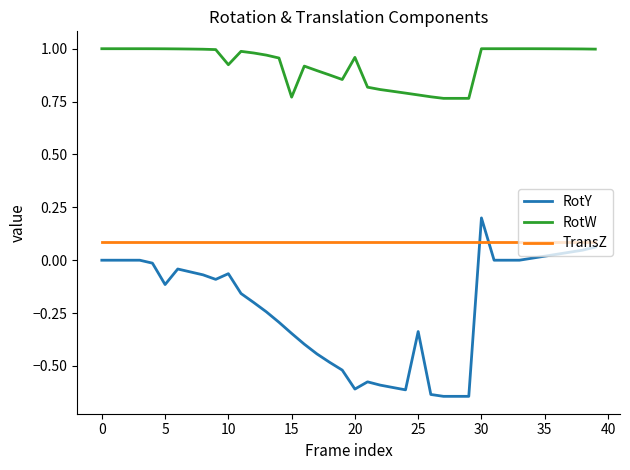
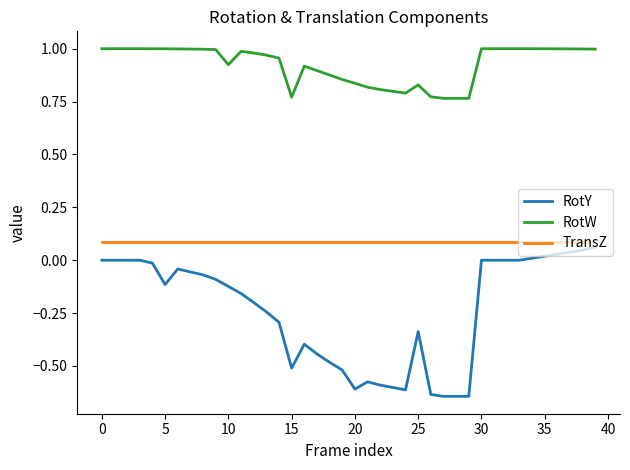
RotY, 10: -0.06 -> -0.12
RotY, 15: -0.35 -> -0.51
RotW, 20: 0.96 -> 0.84
RotW, 25: 0.78 -> 0.83
RotY, 30: 0.2 -> 0.0
